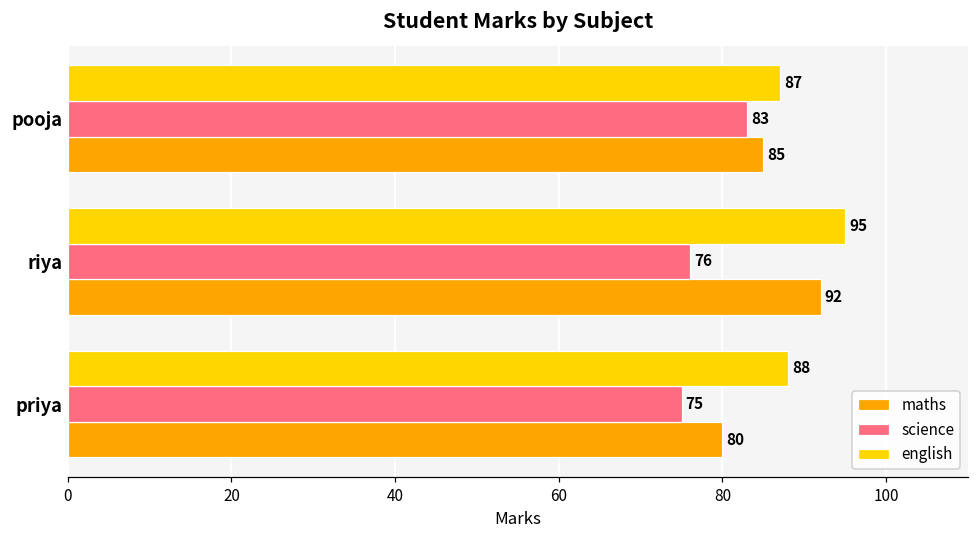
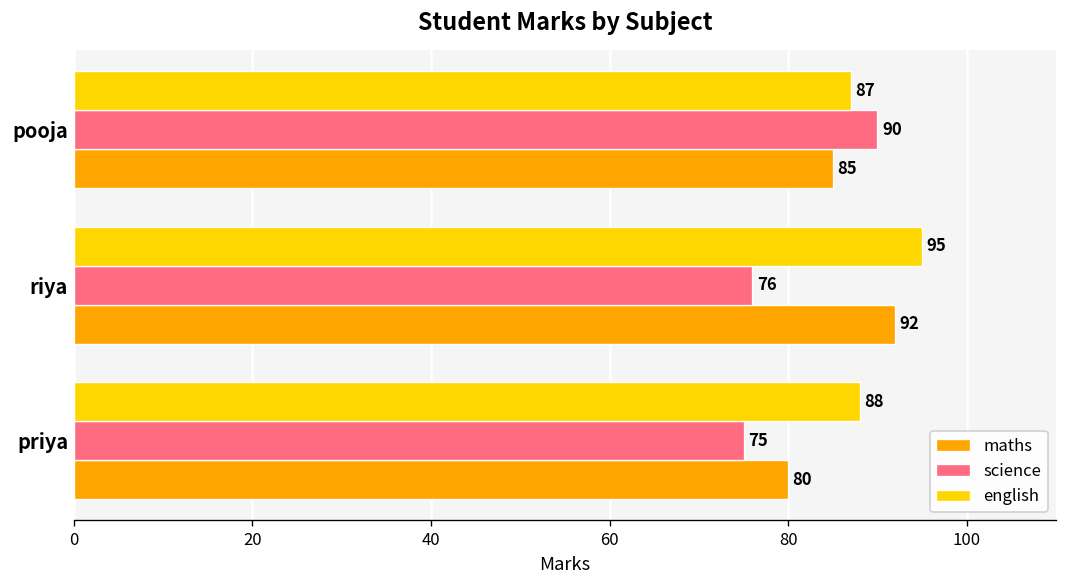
science, pooja: 83 -> 90
